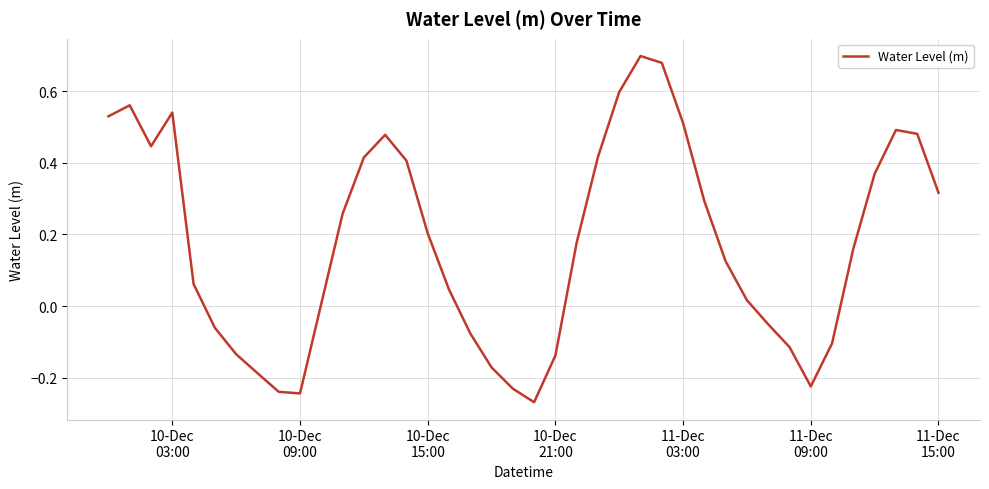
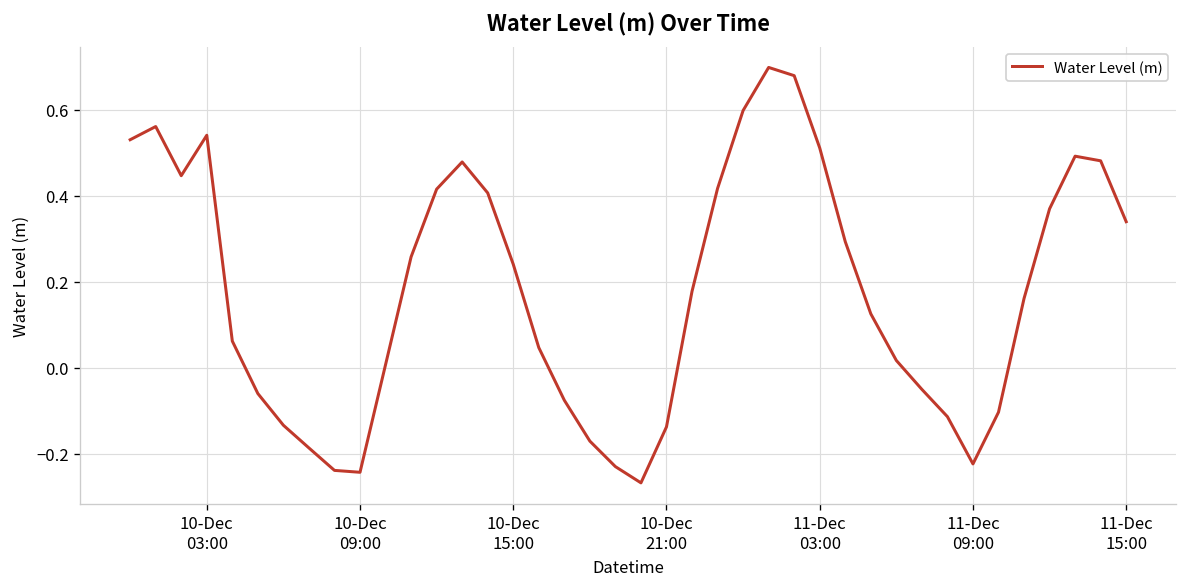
10-Dec 15:00: 0.20 -> 0.24
11-Dec 15:00: 0.32 -> 0.34
